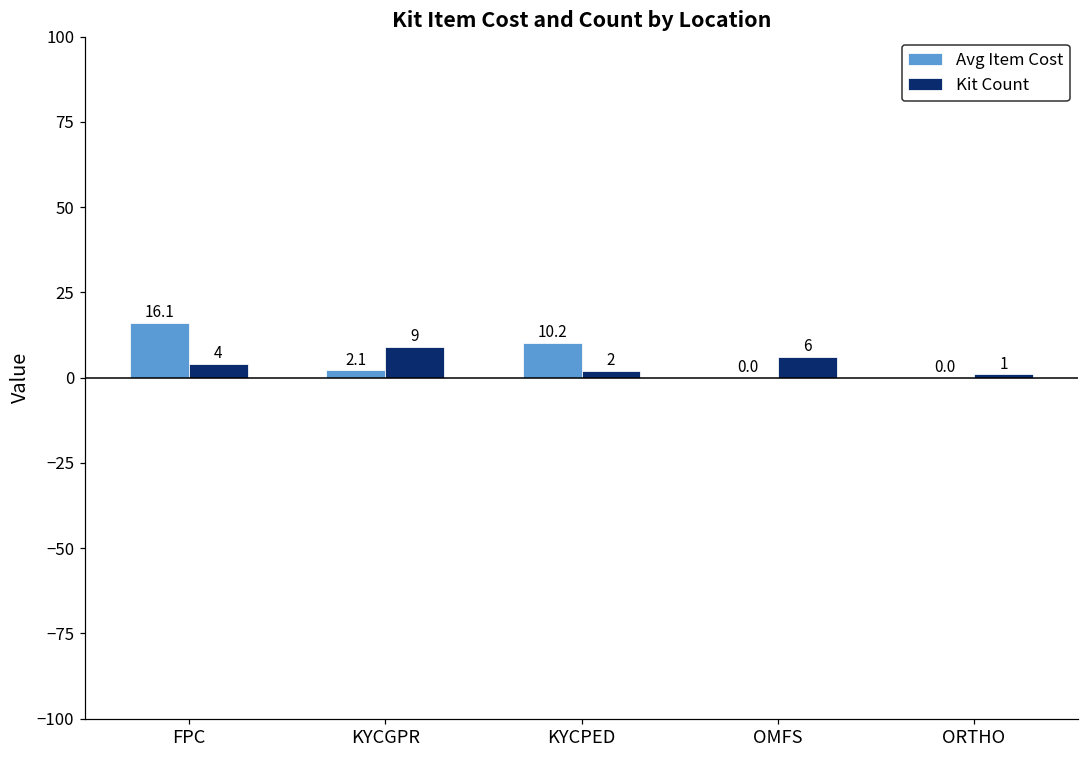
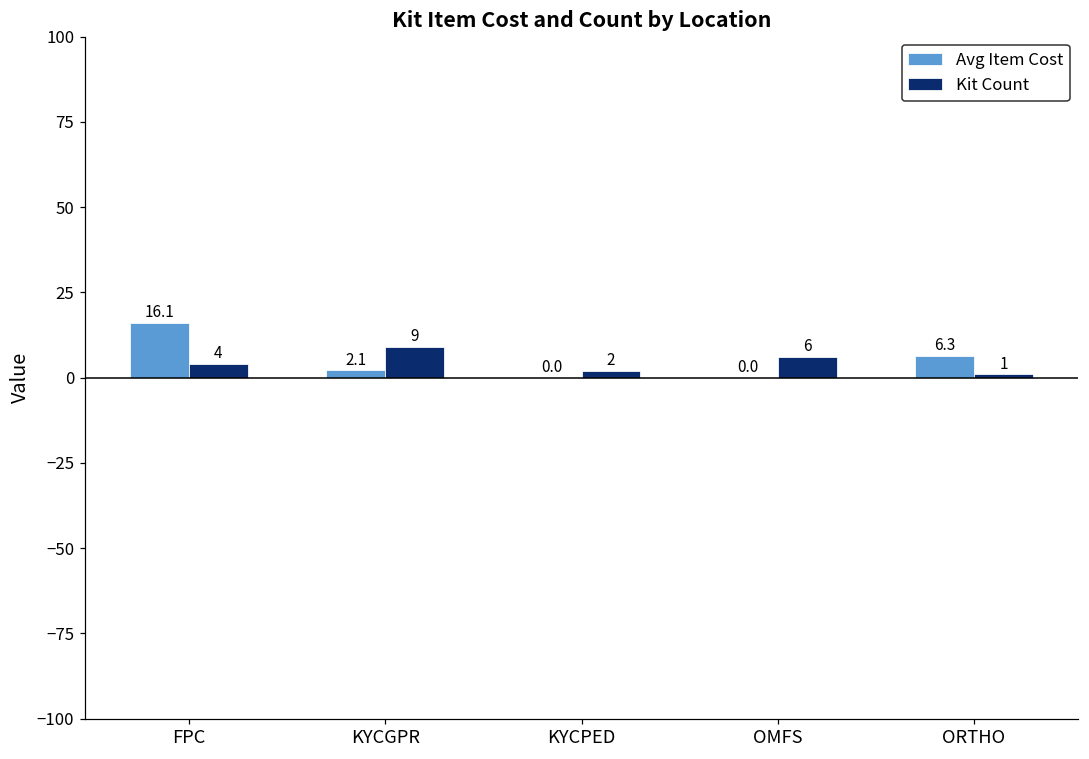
Avg Item Cost, KYCPED: 10.2 -> 0.0
Avg Item Cost, ORTHO: 0.0 -> 6.3
